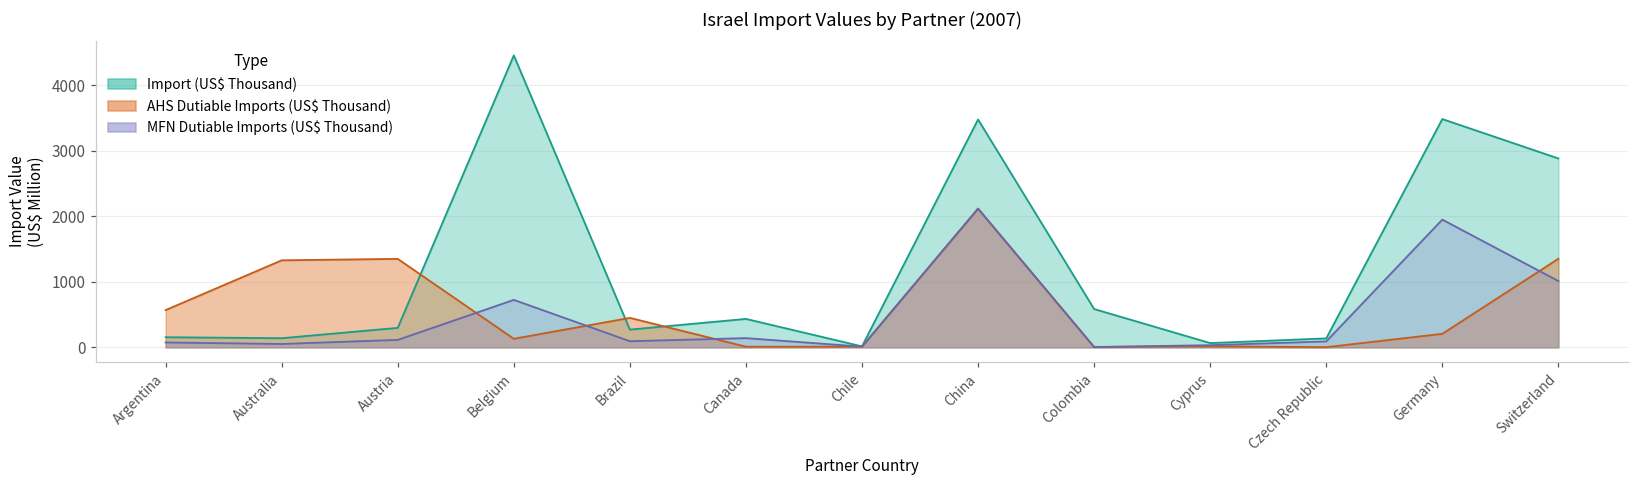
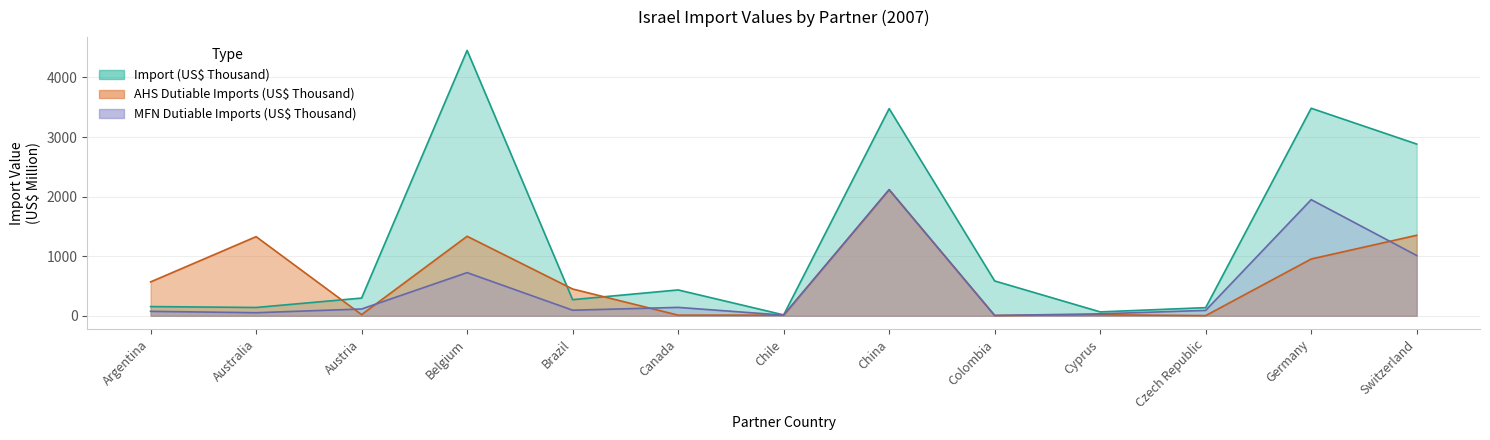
AHS Dutiable Imports (US$ Thousand), Austria: 1400 -> 0
AHS Dutiable Imports (US$ Thousand), Belgium: 100 -> 1300
AHS Dutiable Imports (US$ Thousand), Germany: 200 -> 1000
